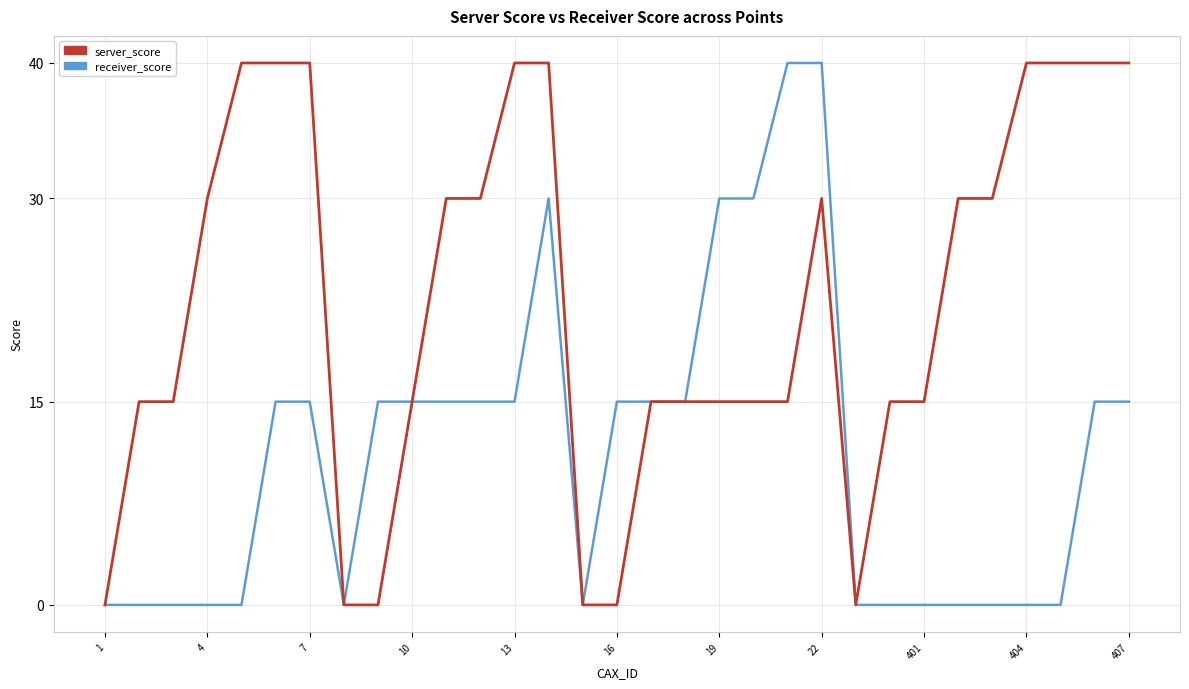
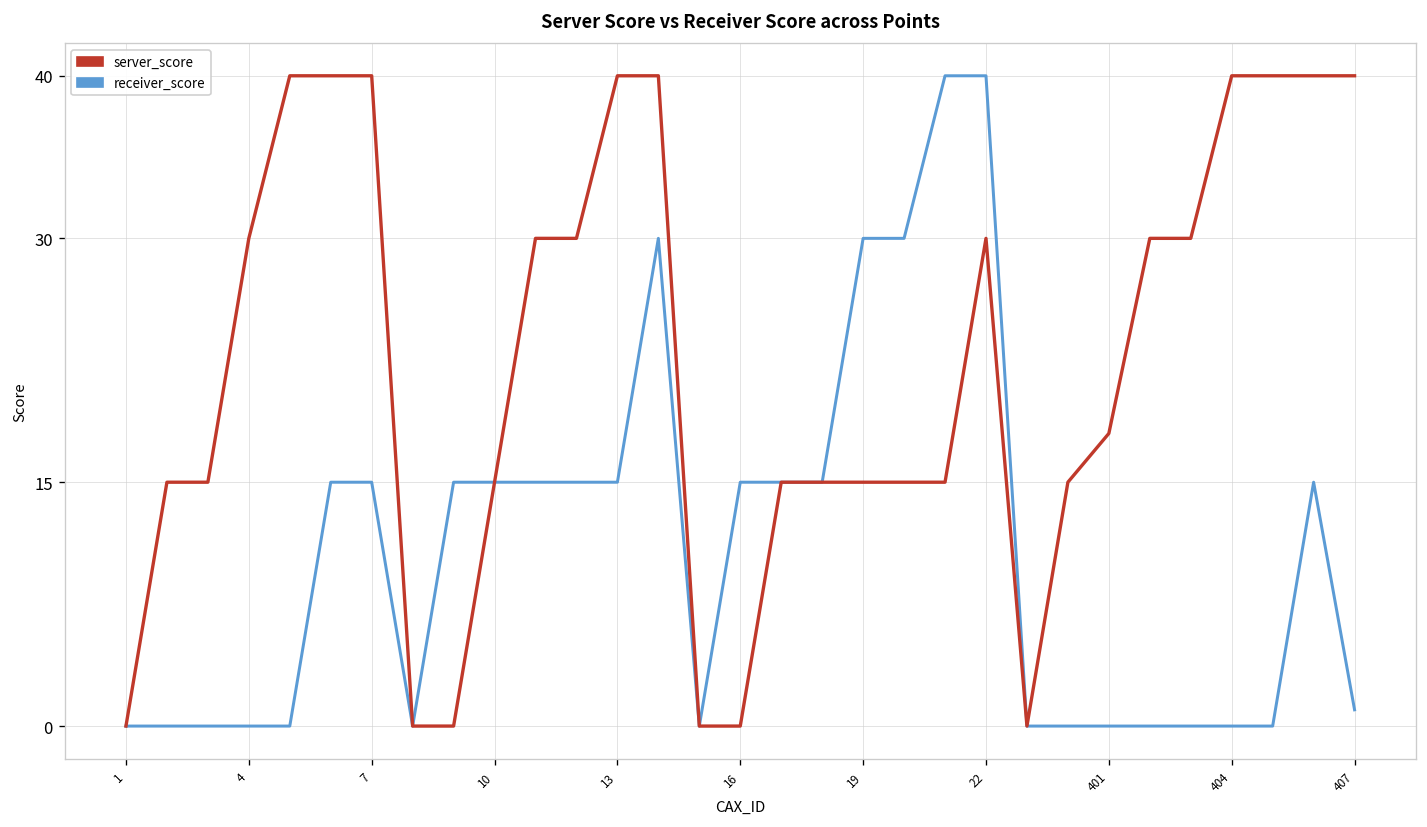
server_score, 401: 15 -> 18
receiver_score, 407: 15 -> 1
